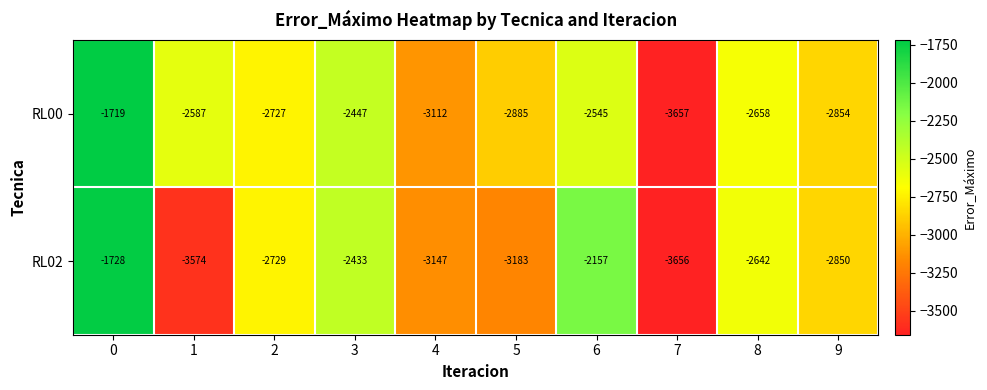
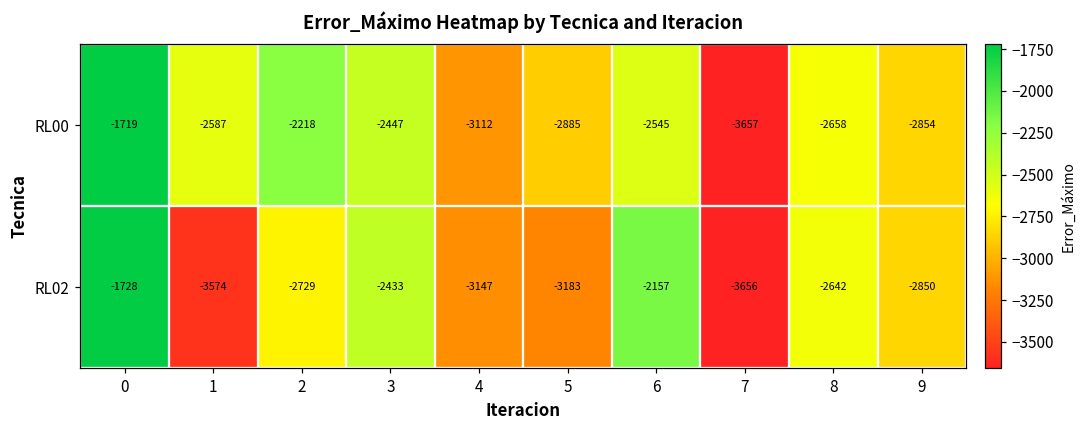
RL00, 2: -2727 -> -2218
